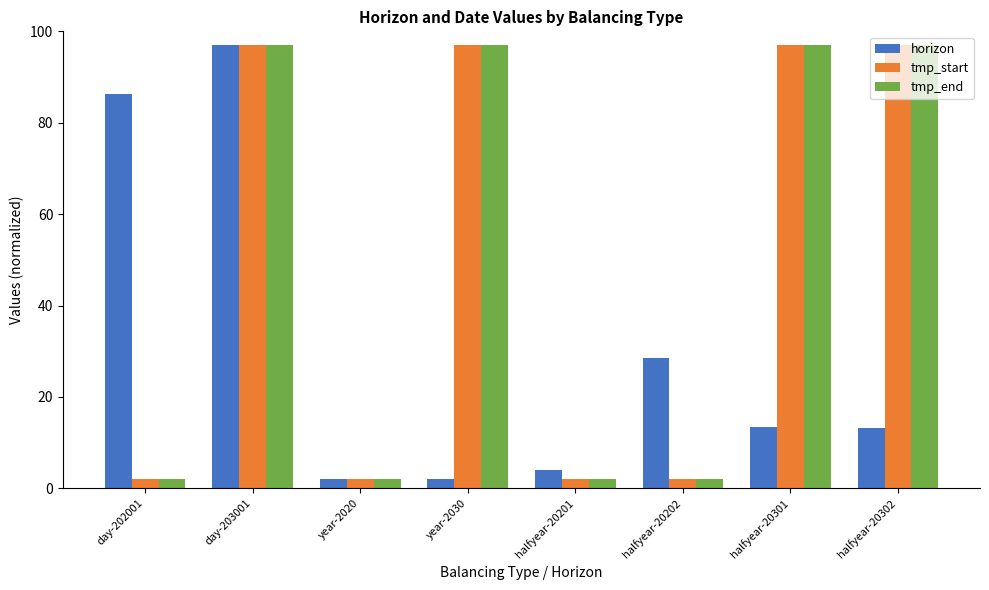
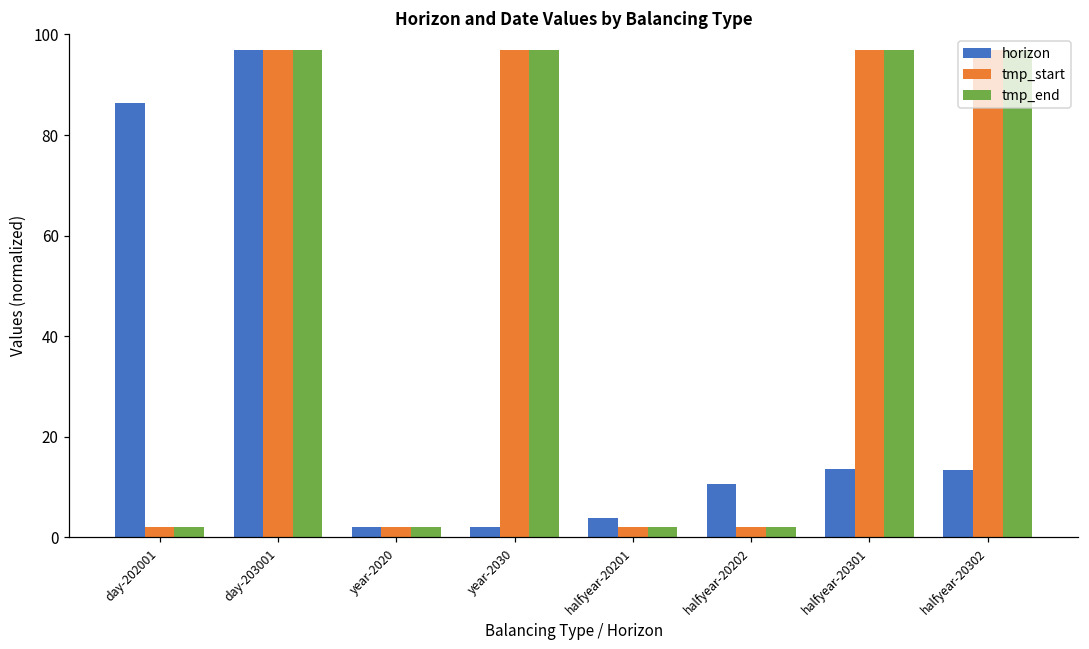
horizon, halfyear-20202: 29 -> 11
